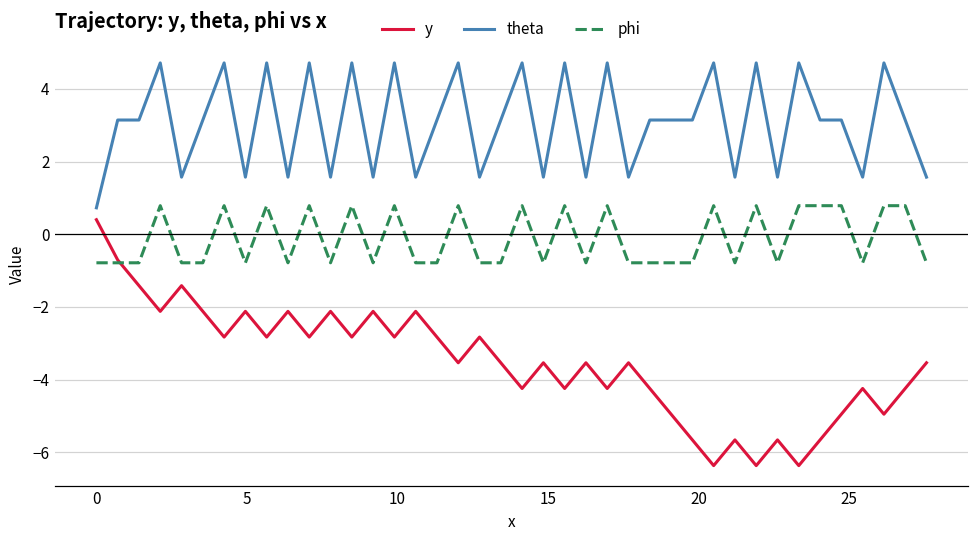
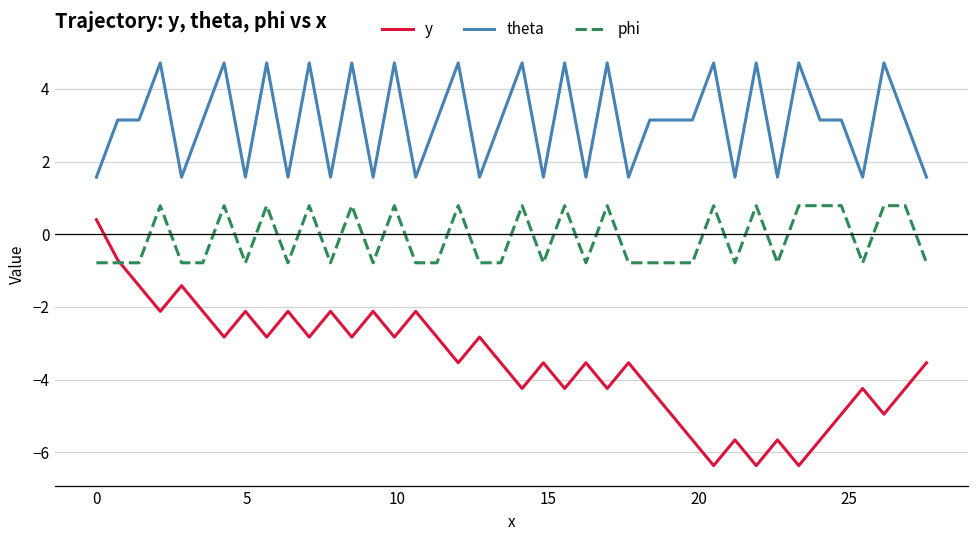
theta, 0: 0.7 -> 1.6
